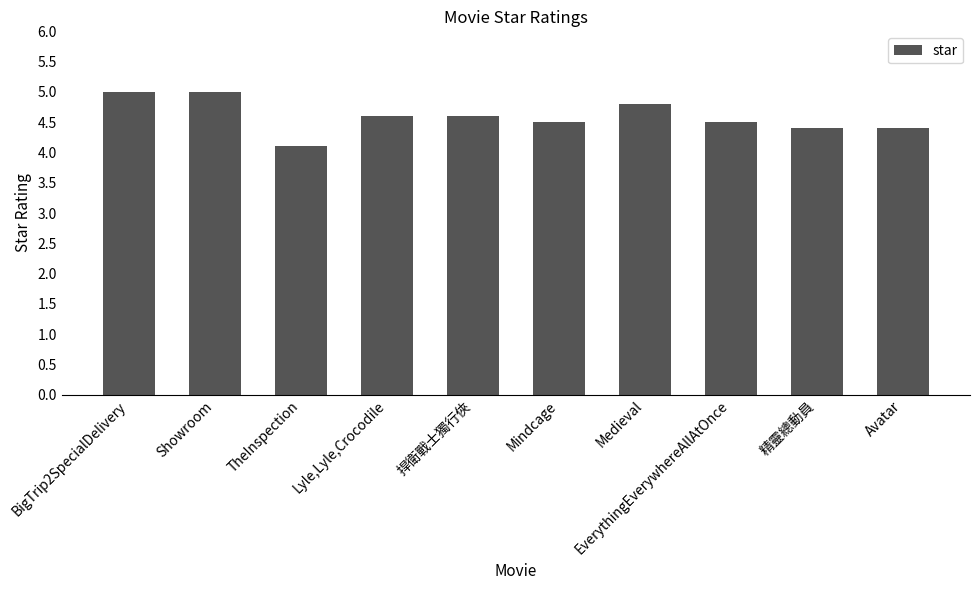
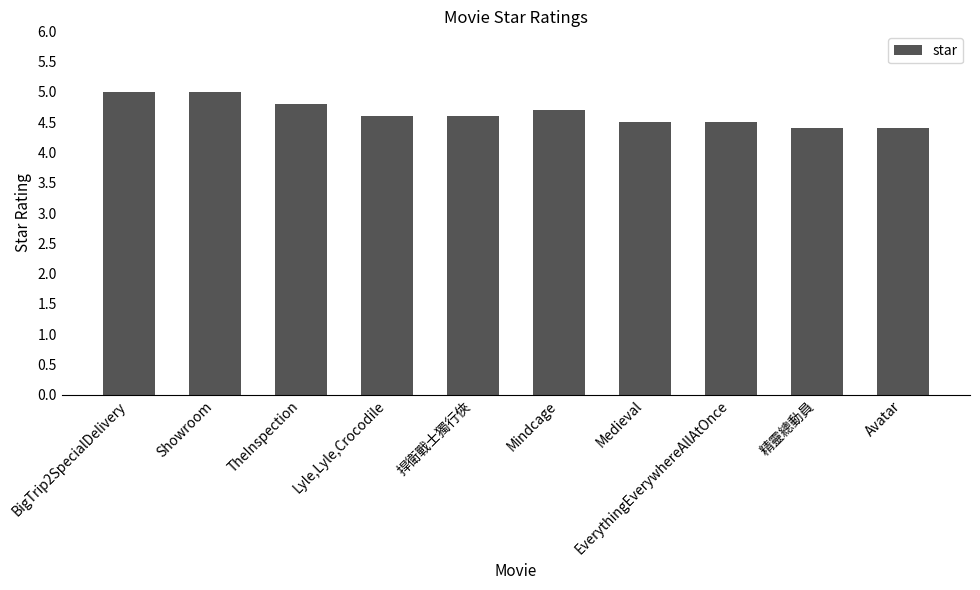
TheInspection: 4.1 -> 4.8
Mindcage: 4.5 -> 4.7
Medieval: 4.8 -> 4.5
